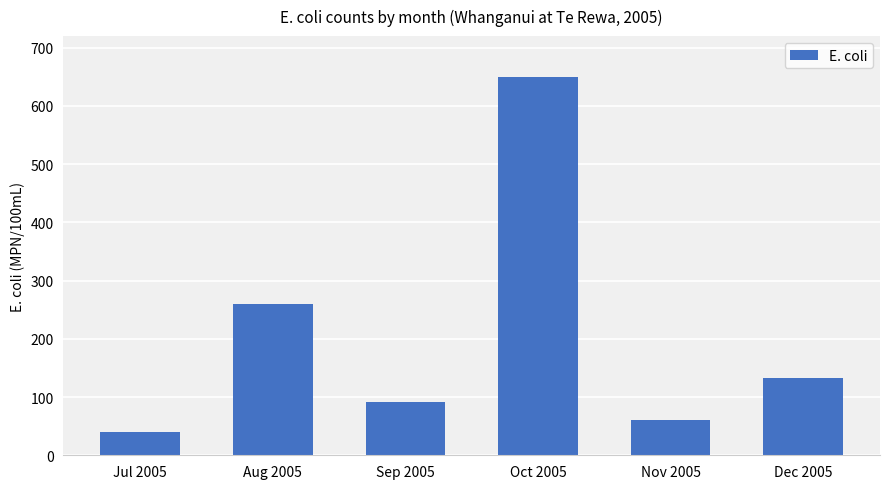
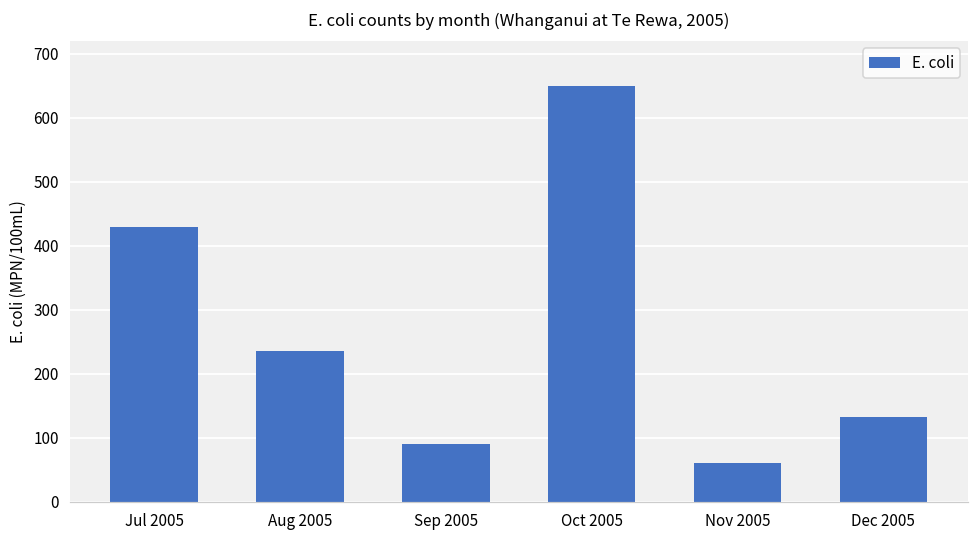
Jul 2005: 40 -> 430
Aug 2005: 260 -> 240
